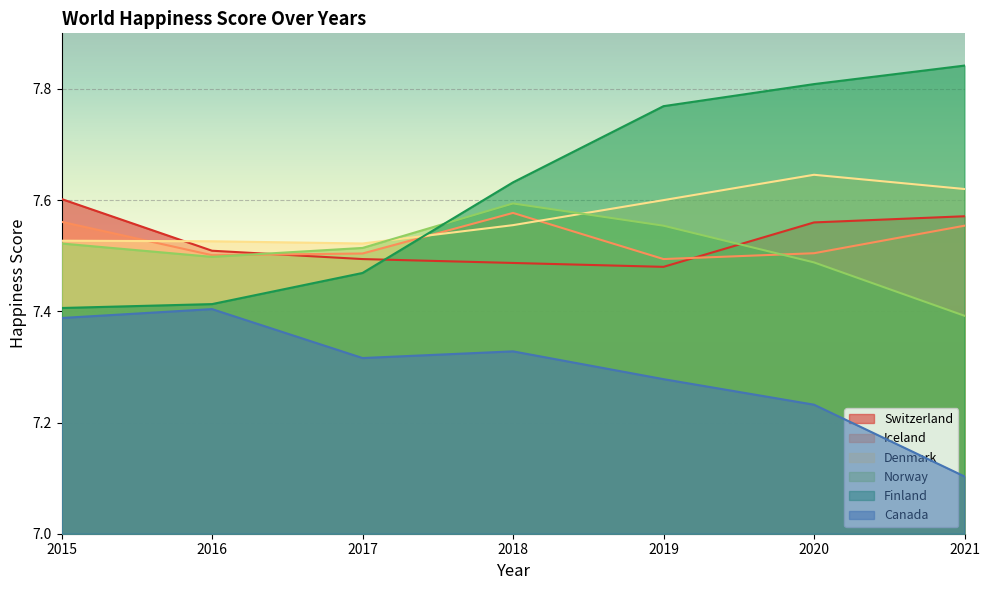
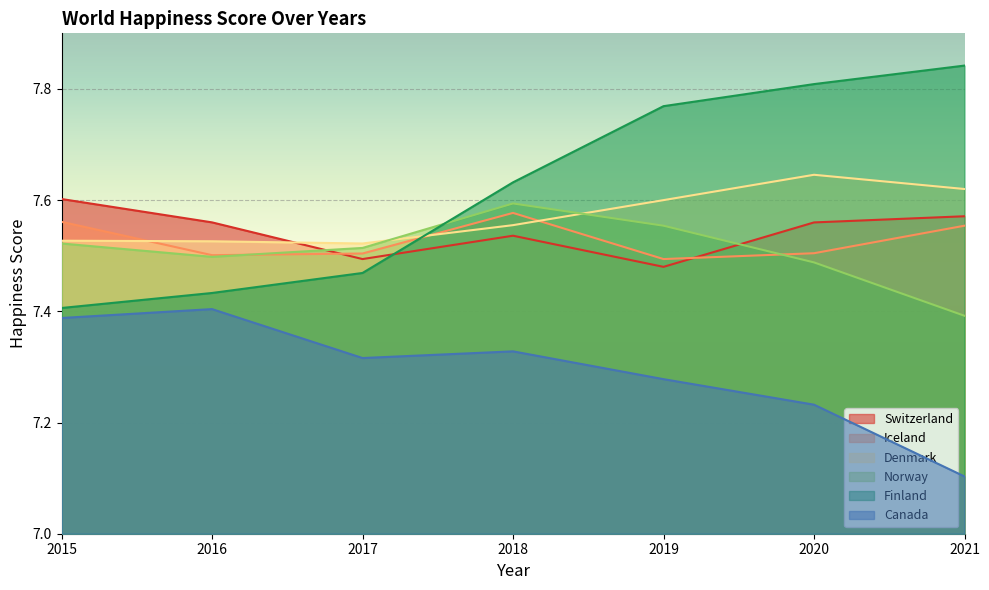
Switzerland, 2016: 7.51 -> 7.56
Finland, 2016: 7.41 -> 7.43
Switzerland, 2018: 7.49 -> 7.54
